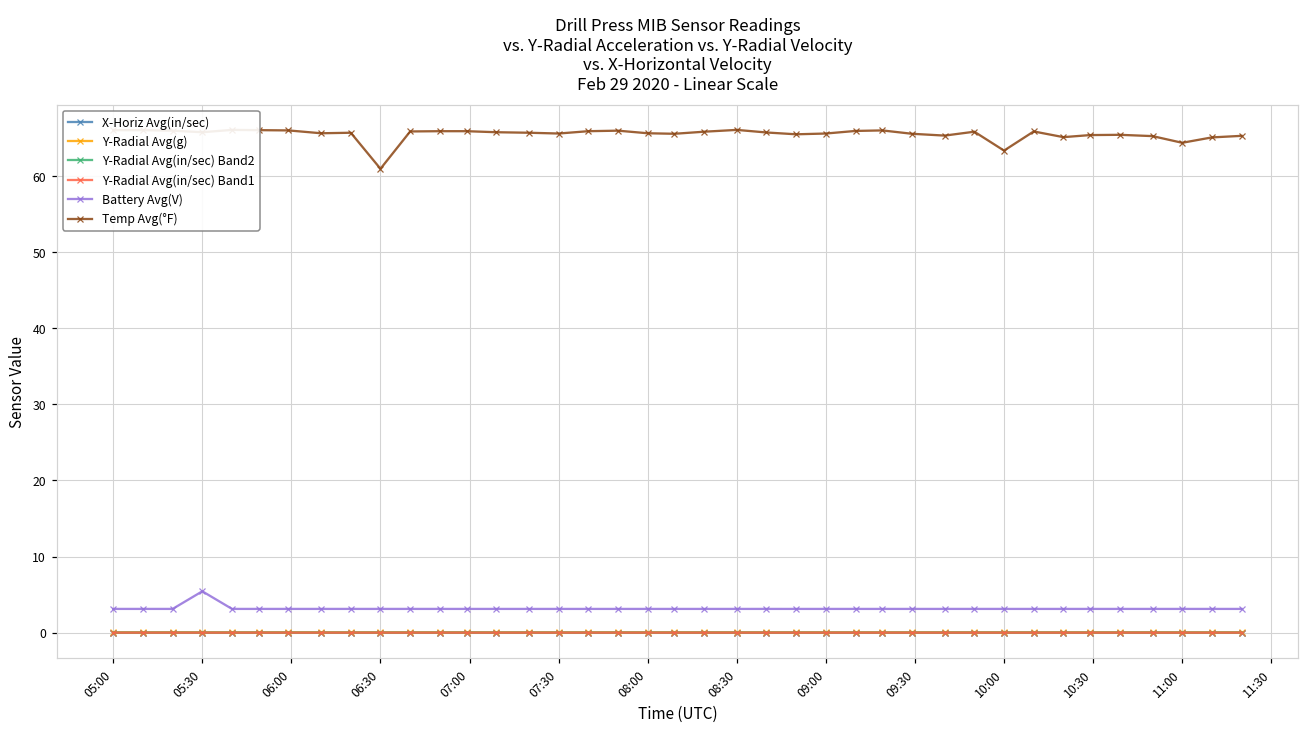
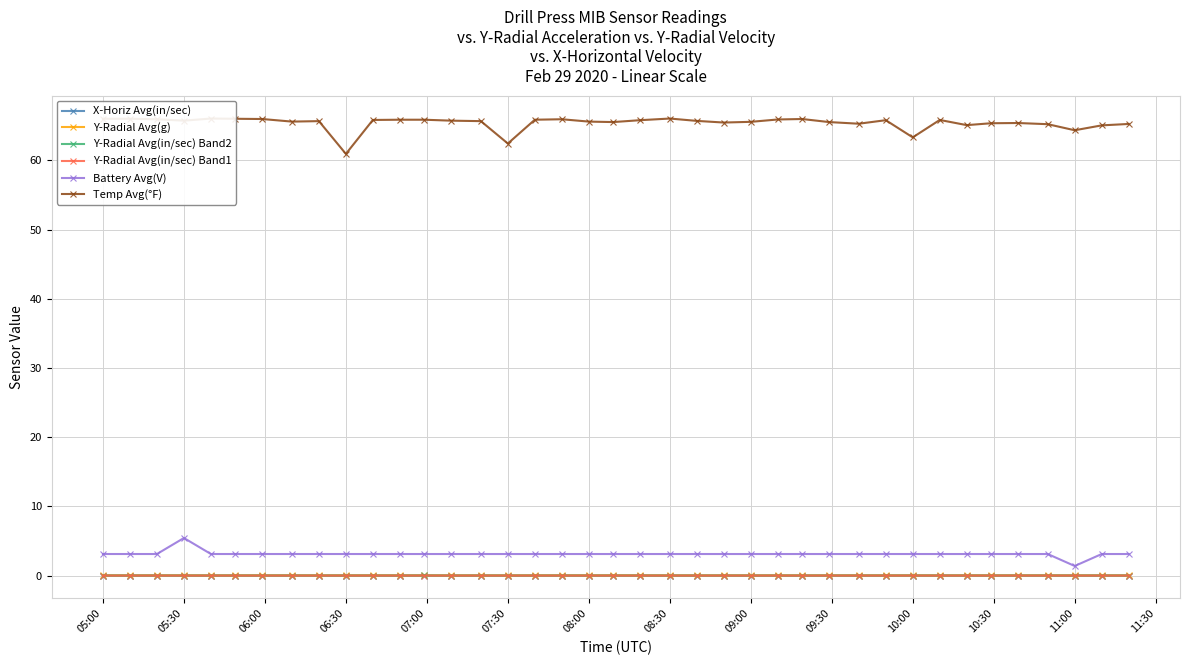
Temp Avg(°F), 07:30: 66 -> 62
Battery Avg(V), 11:00: 3 -> 1
